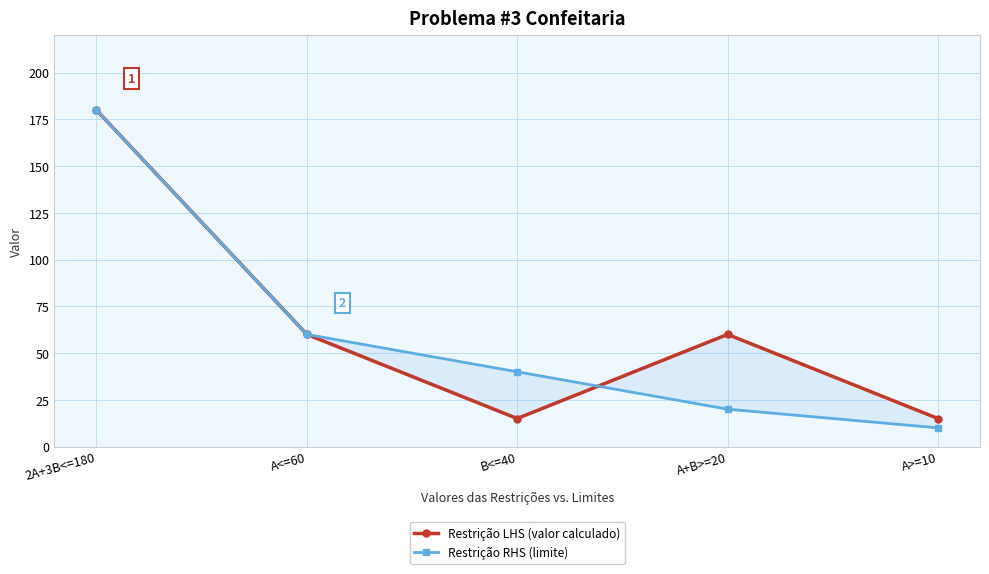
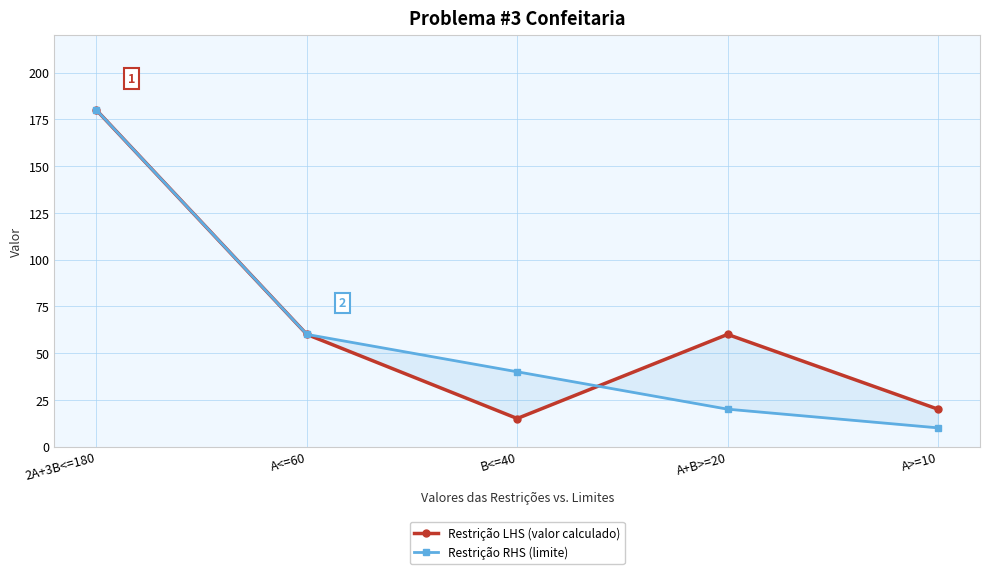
Restrição LHS (valor calculado), A>=10: 15 -> 20
